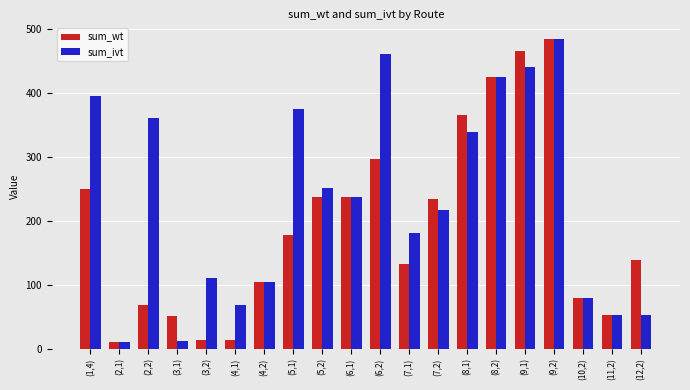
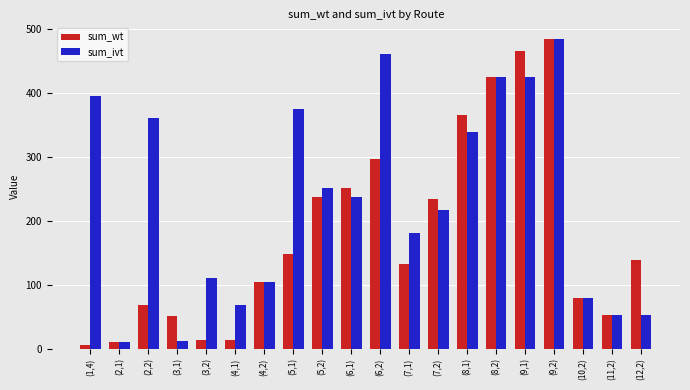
sum_wt, (1,4): 250 -> 10
sum_wt, (5,1): 180 -> 150
sum_wt, (6,1): 240 -> 250
sum_ivt, (9,1): 440 -> 420
